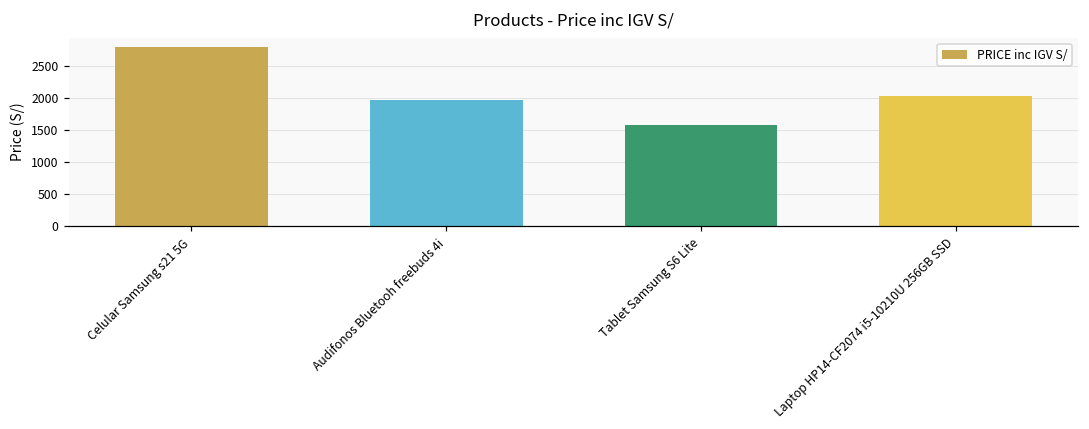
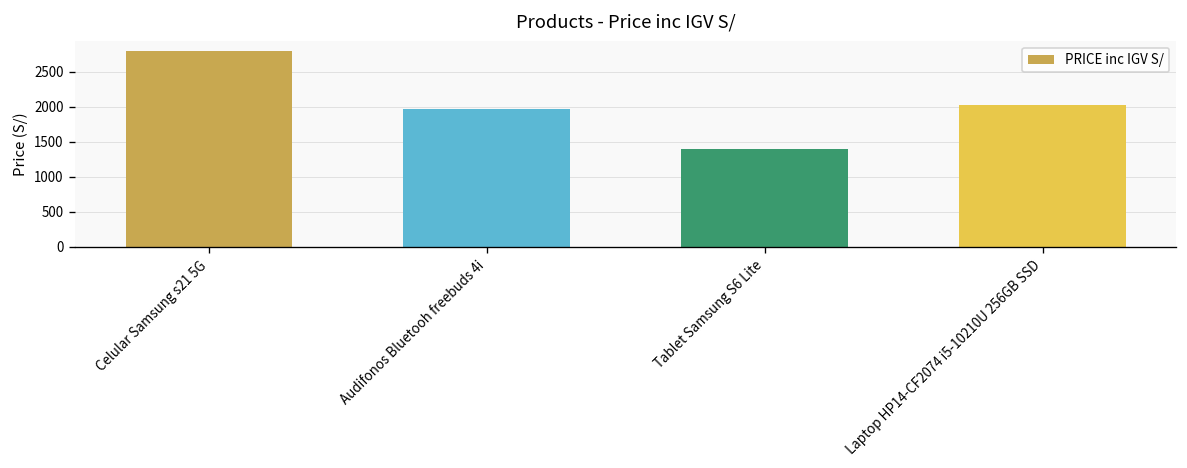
Tablet Samsung S6 Lite: 1600 -> 1400
